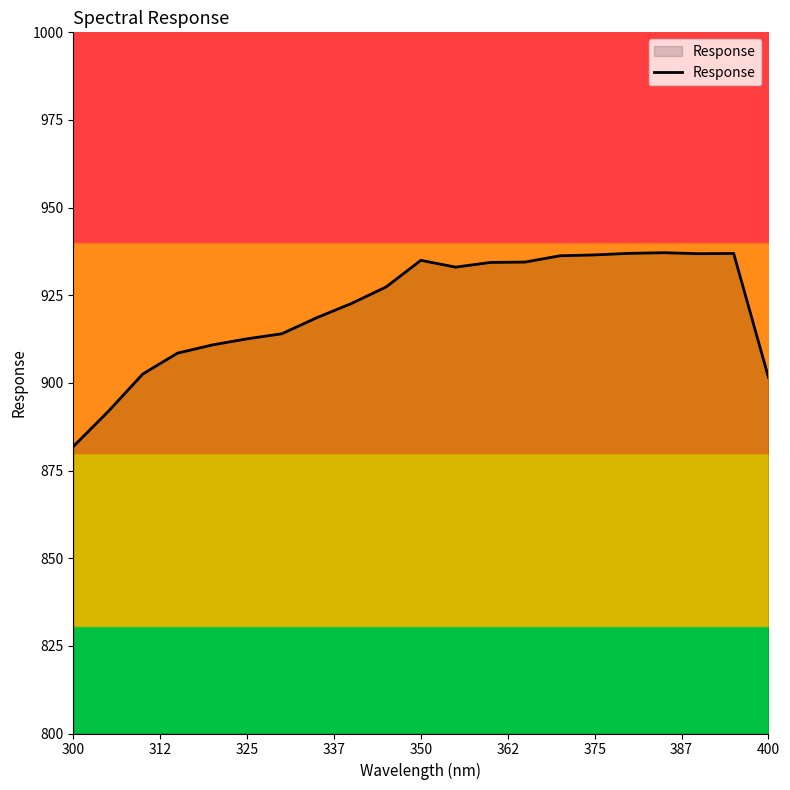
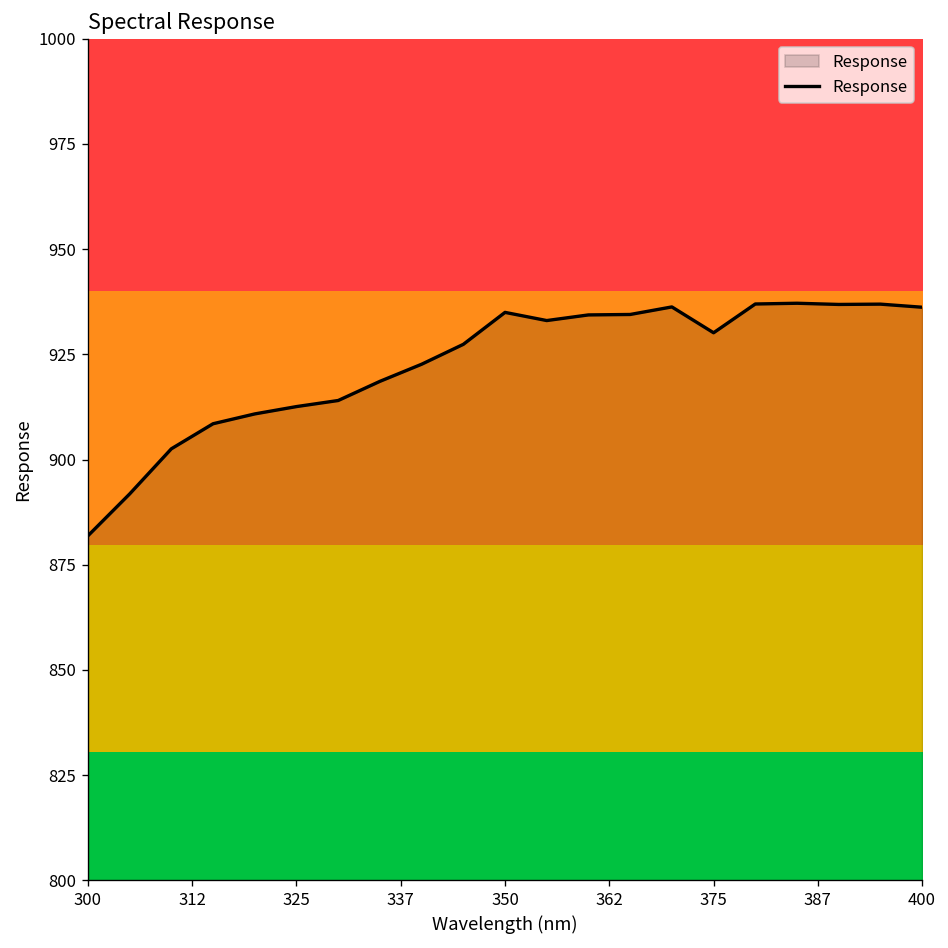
375: 937 -> 930
400: 902 -> 936
